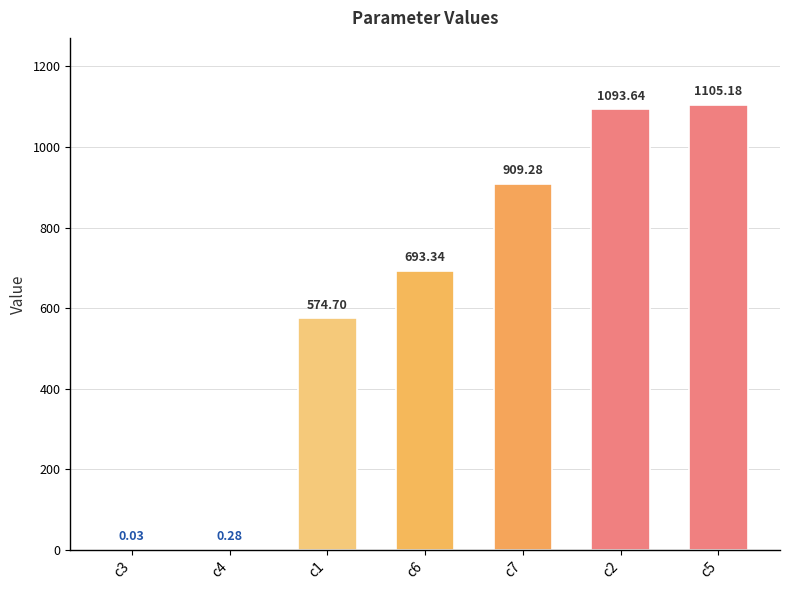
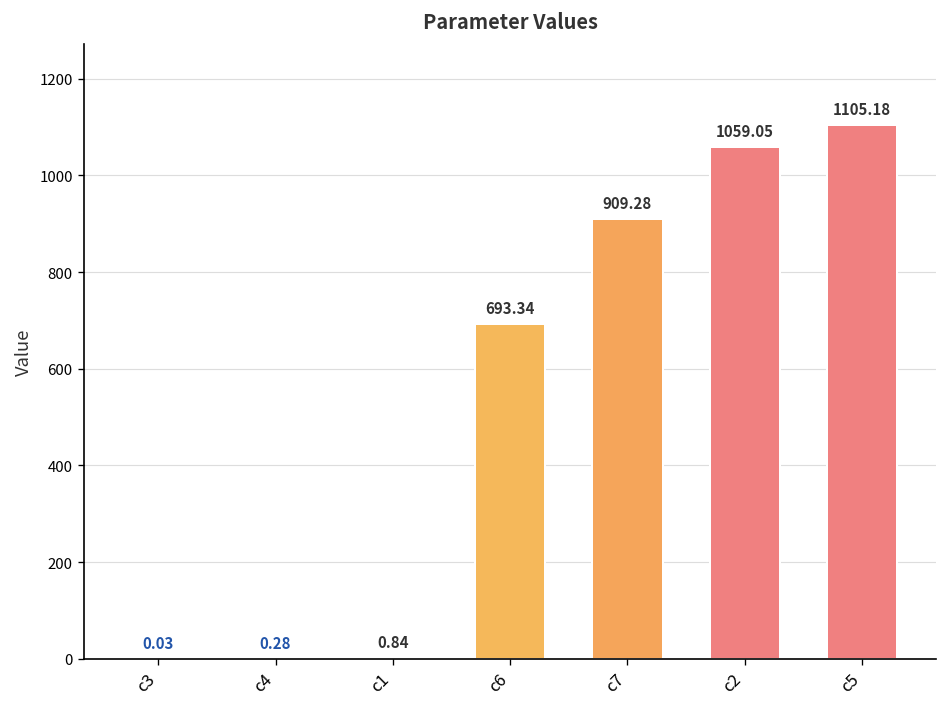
c1: 574.70 -> 0.84
c2: 1093.64 -> 1059.05
